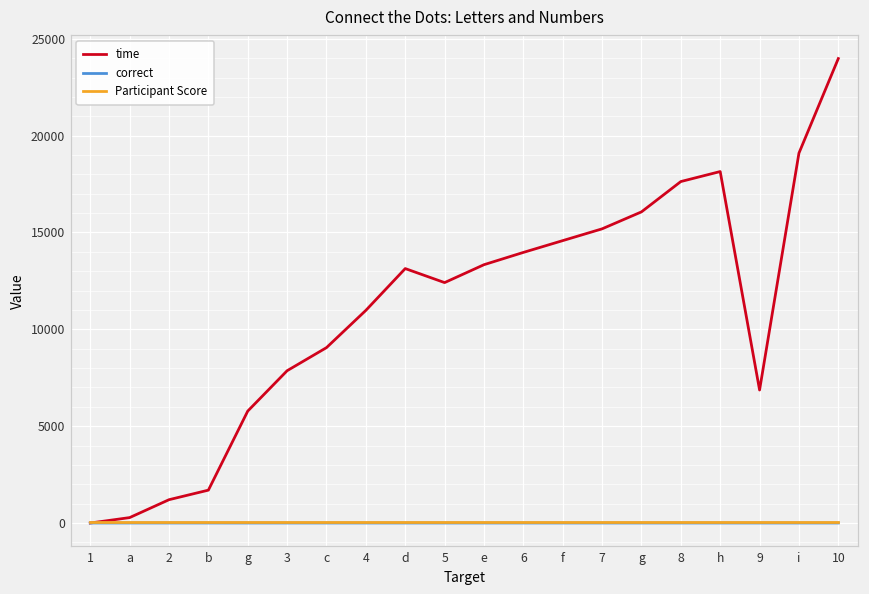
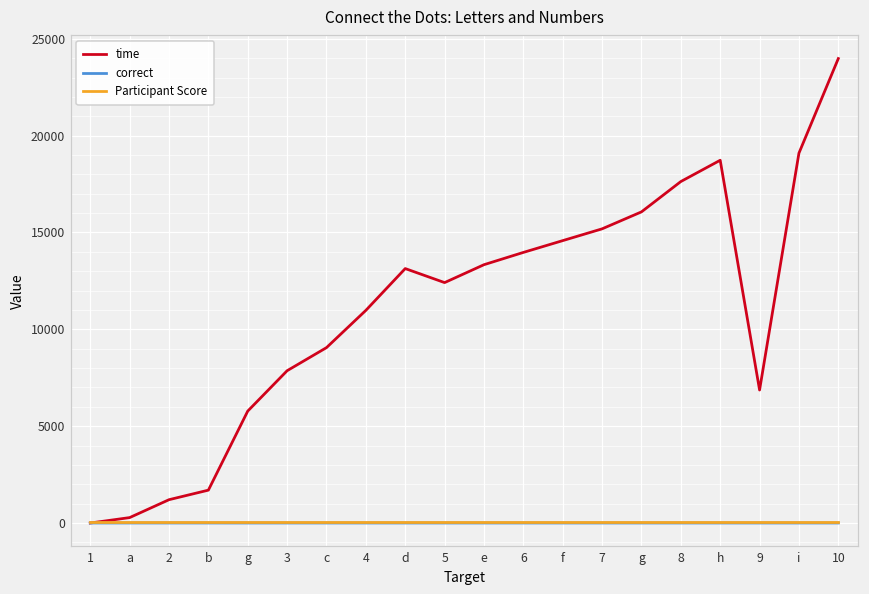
time, h: 18100 -> 18700
